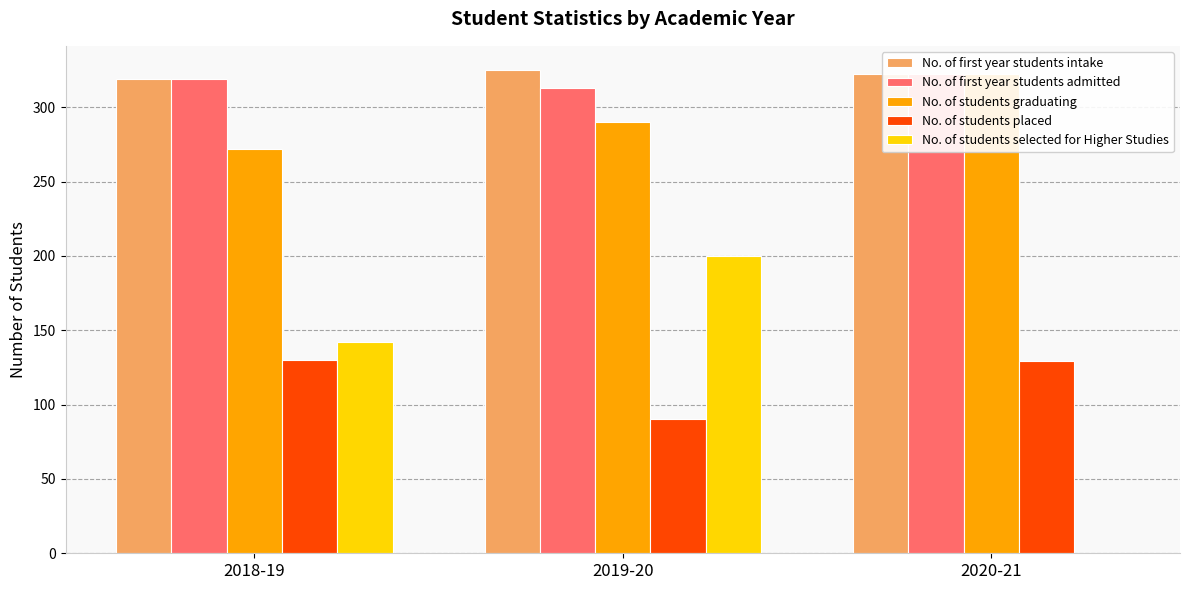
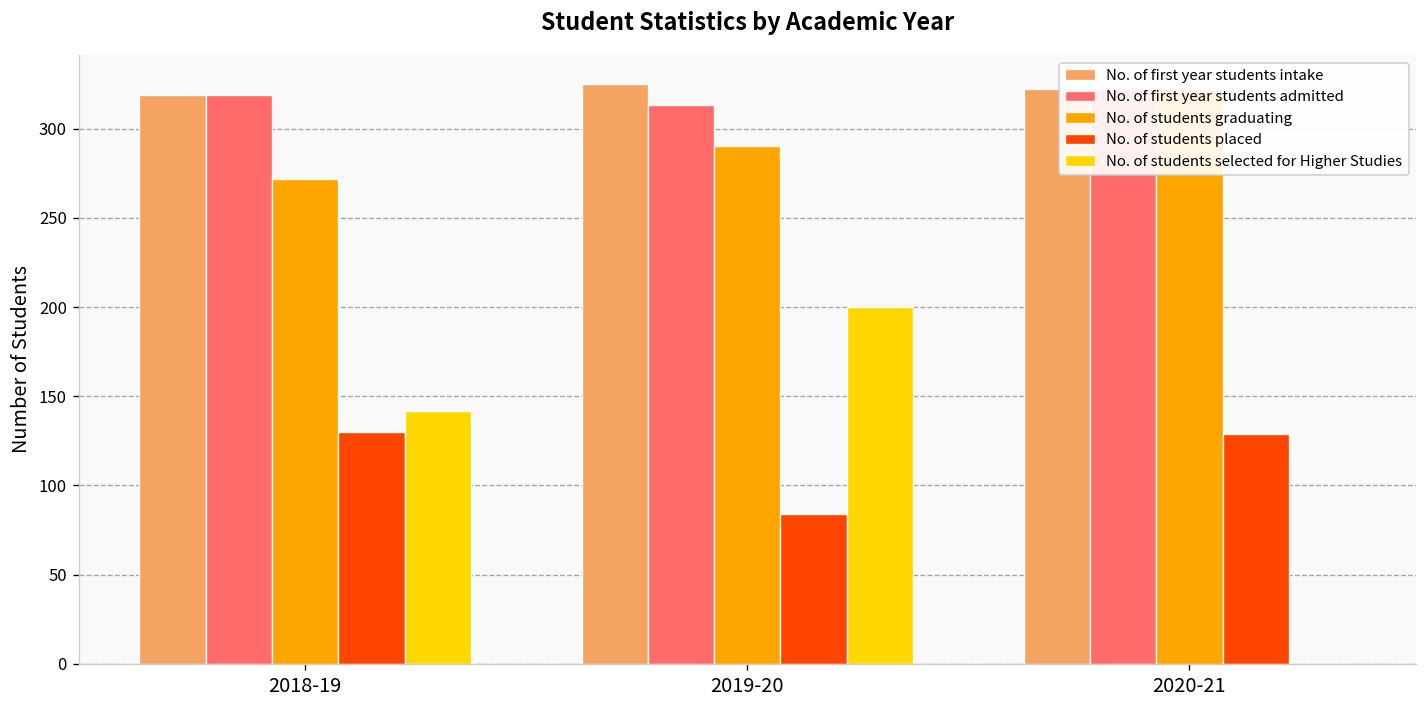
No. of students placed, 2019-20: 90 -> 84
